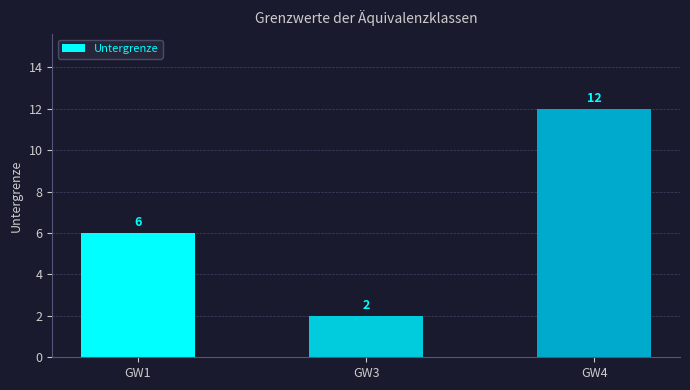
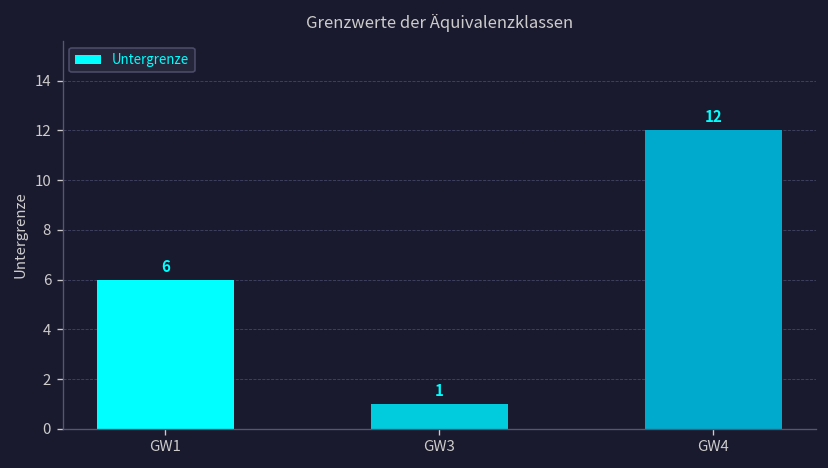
GW3: 2 -> 1
